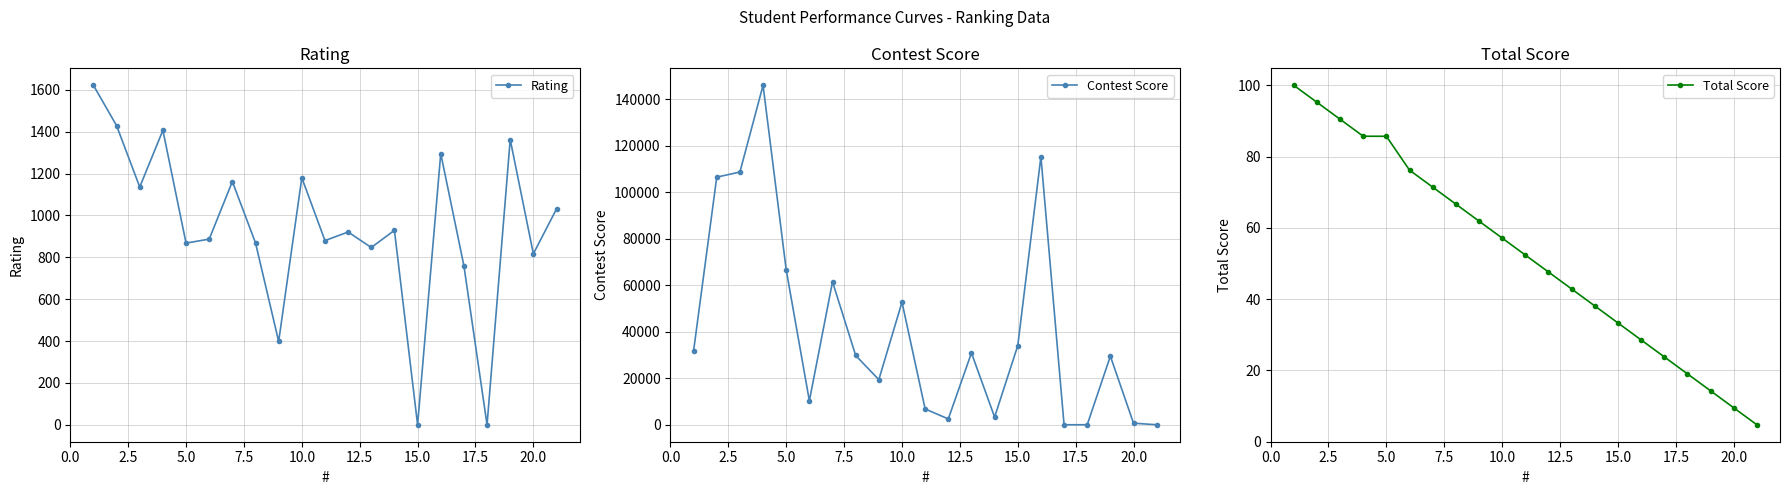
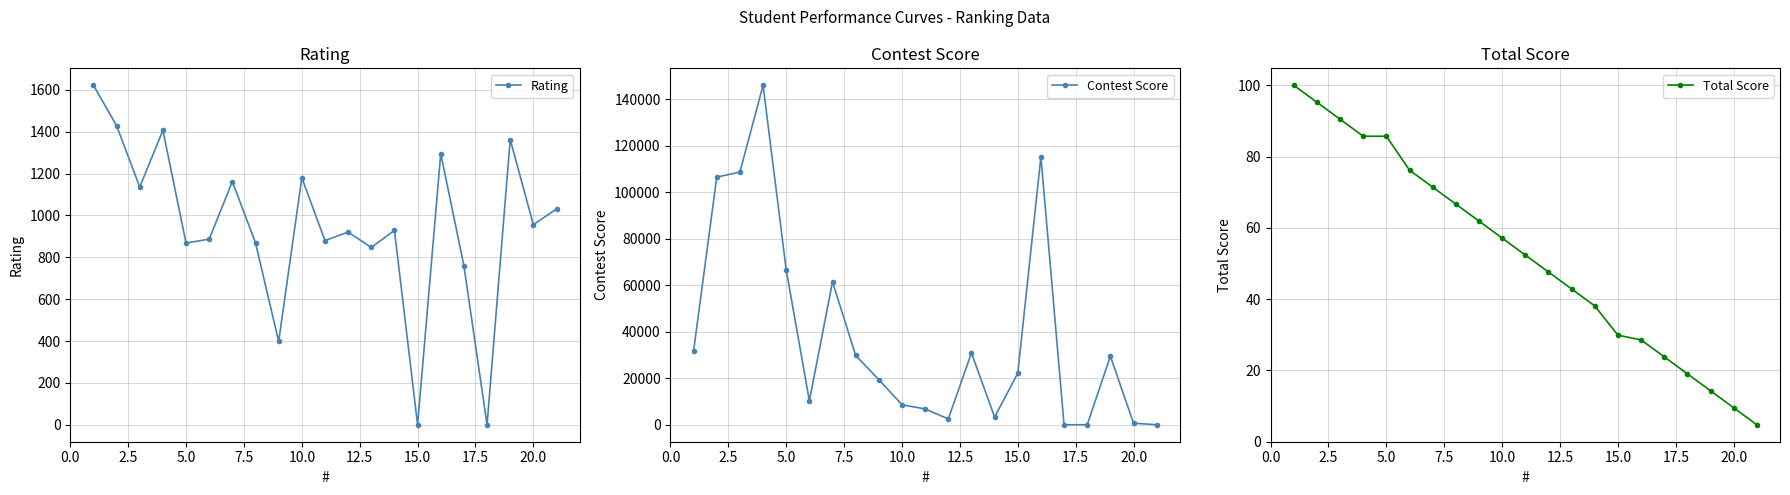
Rating, 20.0: 820 -> 960
Contest Score, 10.0: 53000 -> 9000
Contest Score, 15.0: 34000 -> 22000
Total Score, 15.0: 33 -> 30
